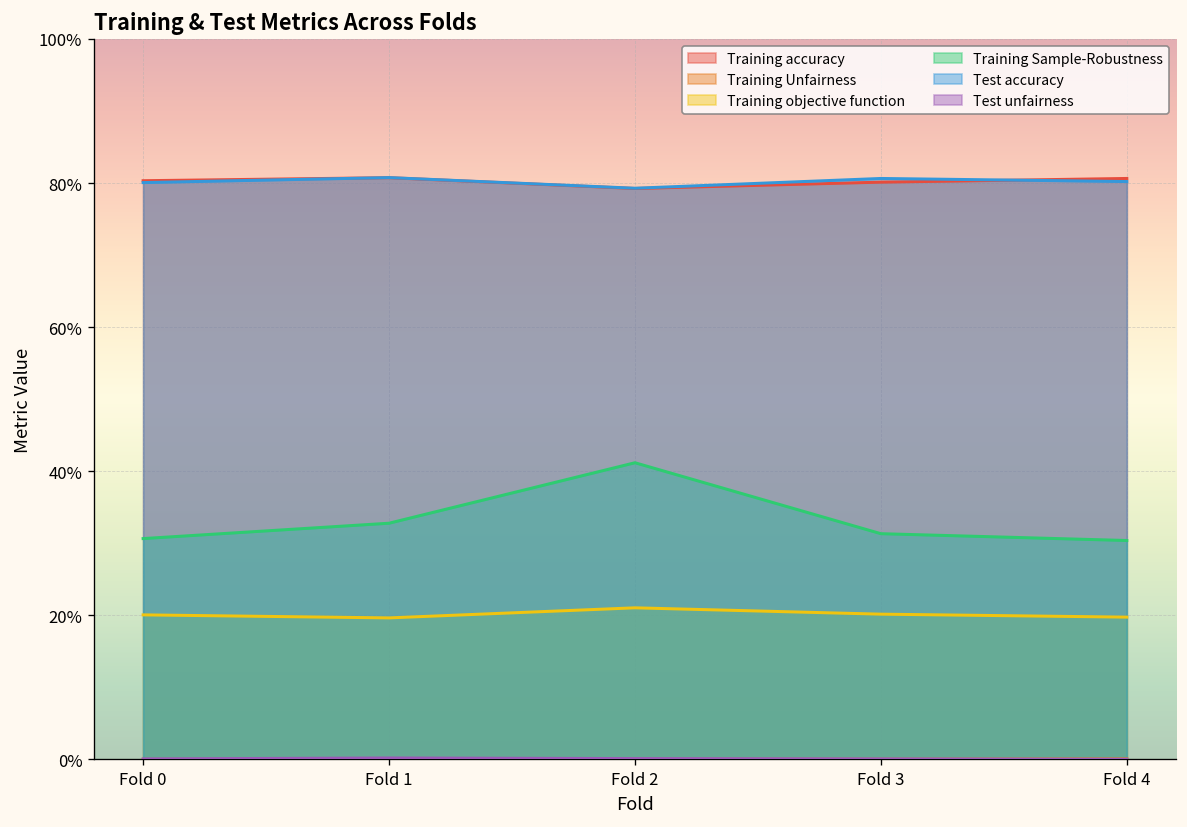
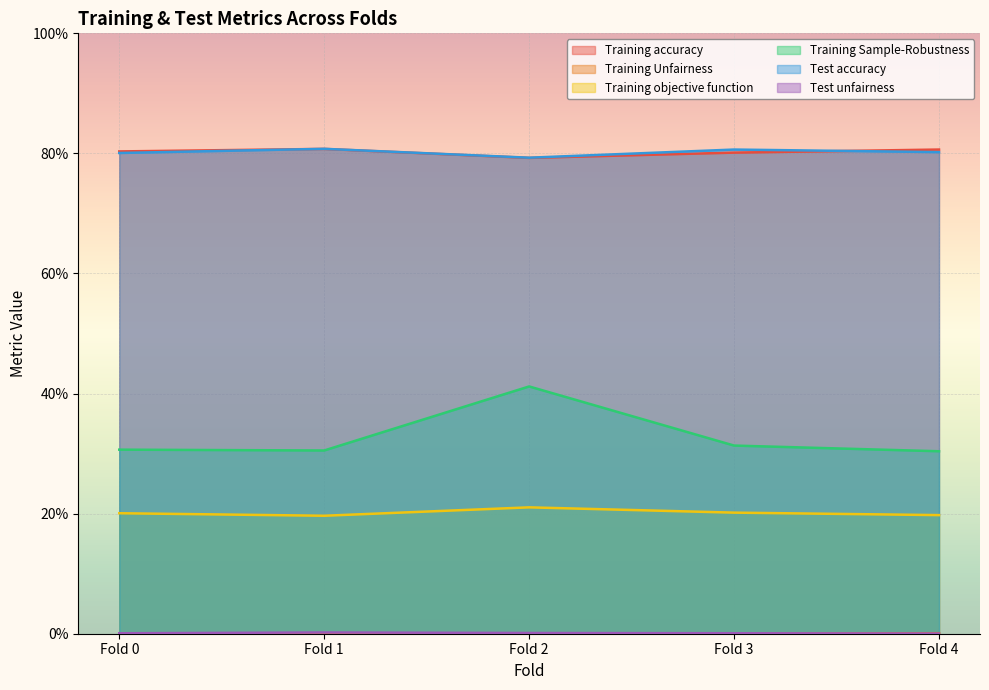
Training Sample-Robustness, Fold 1: 33% -> 31%
